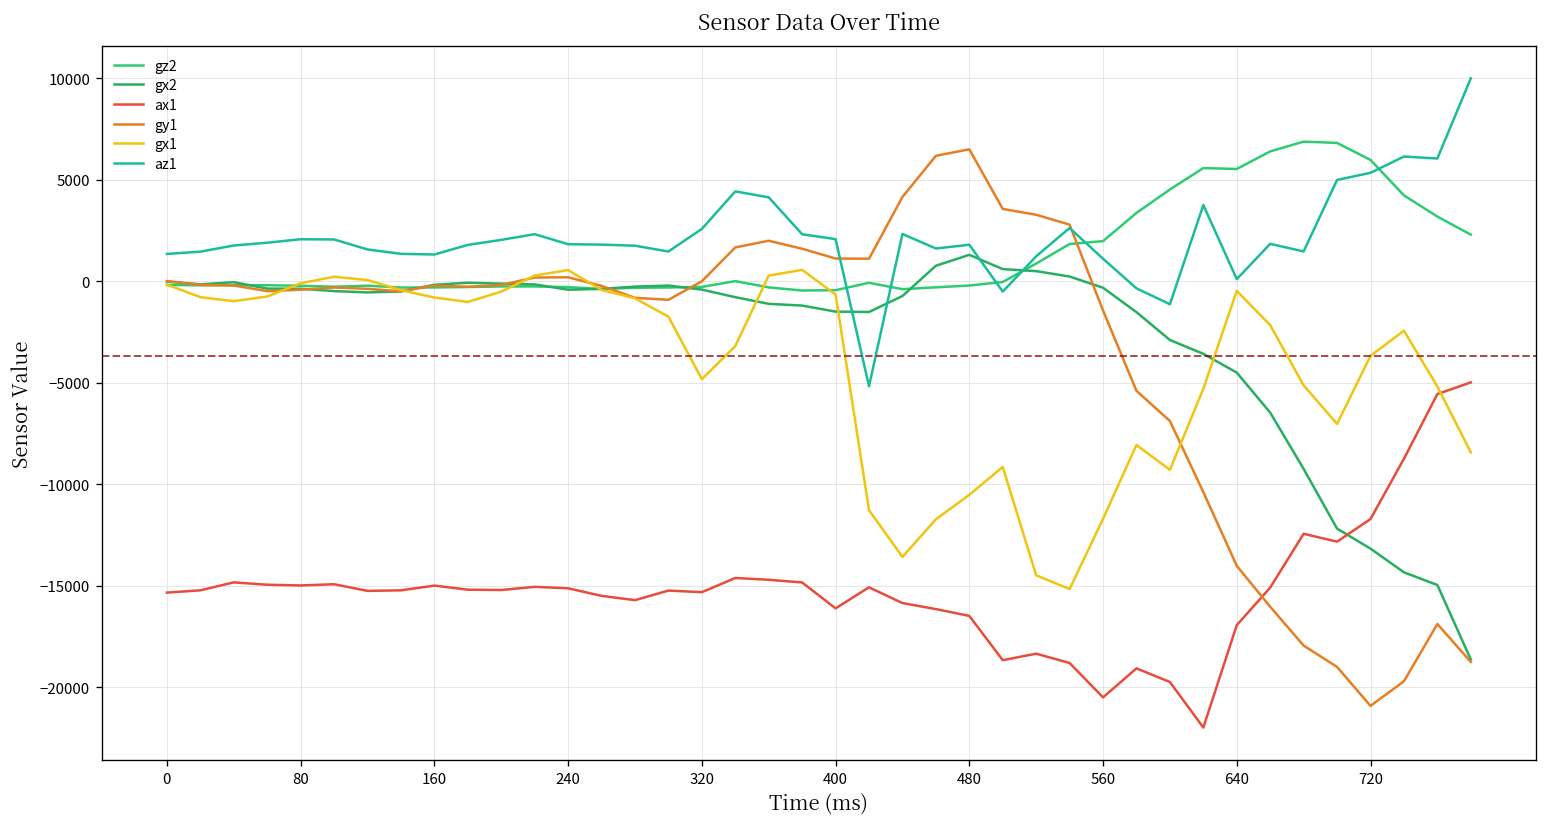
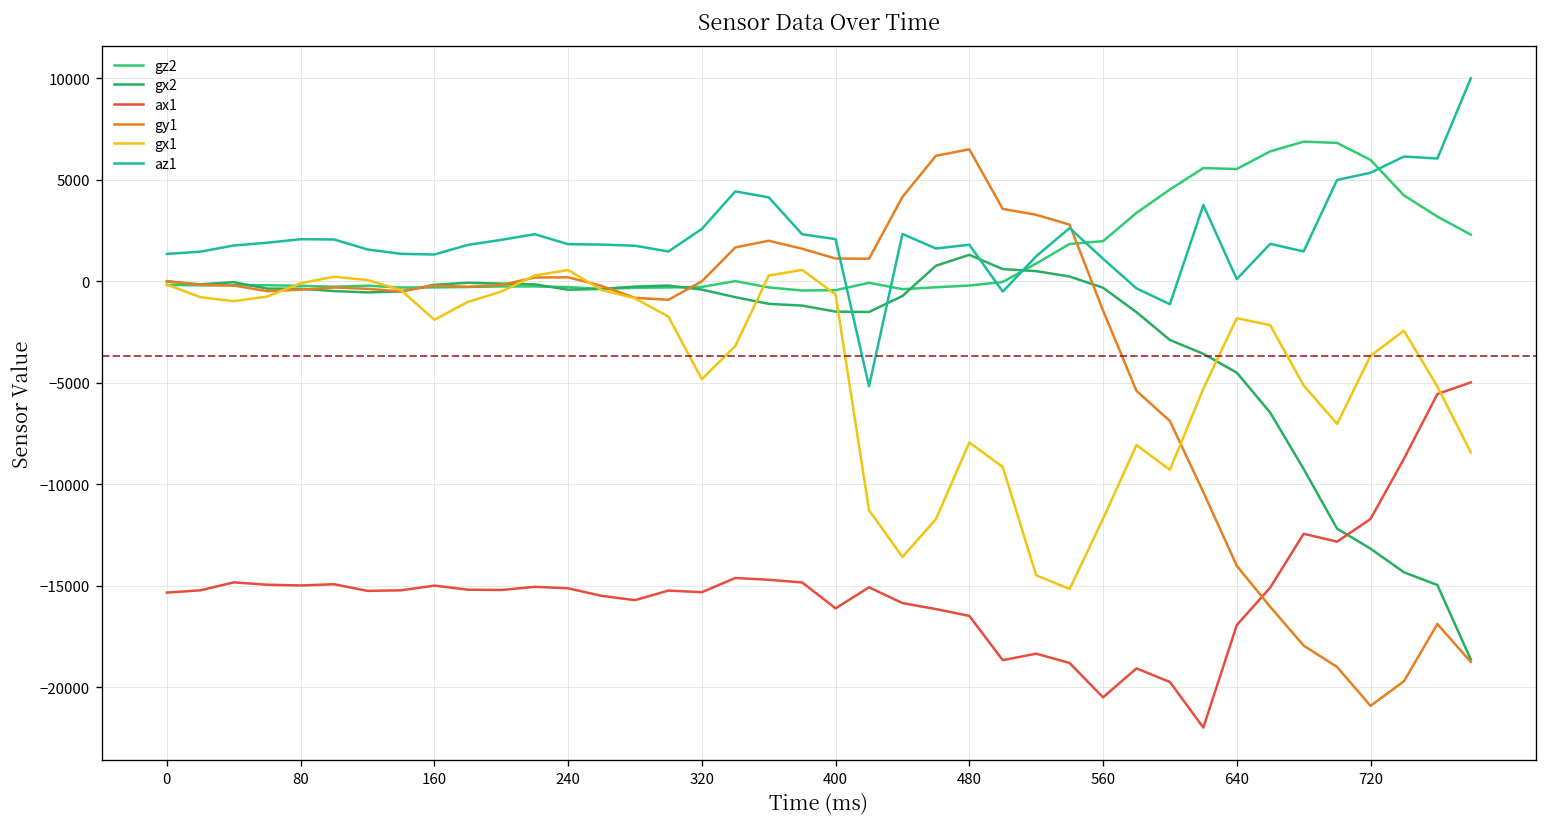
gx1, 160: -800 -> -1900
gx1, 480: -10500 -> -7900
gx1, 640: -500 -> -1800
